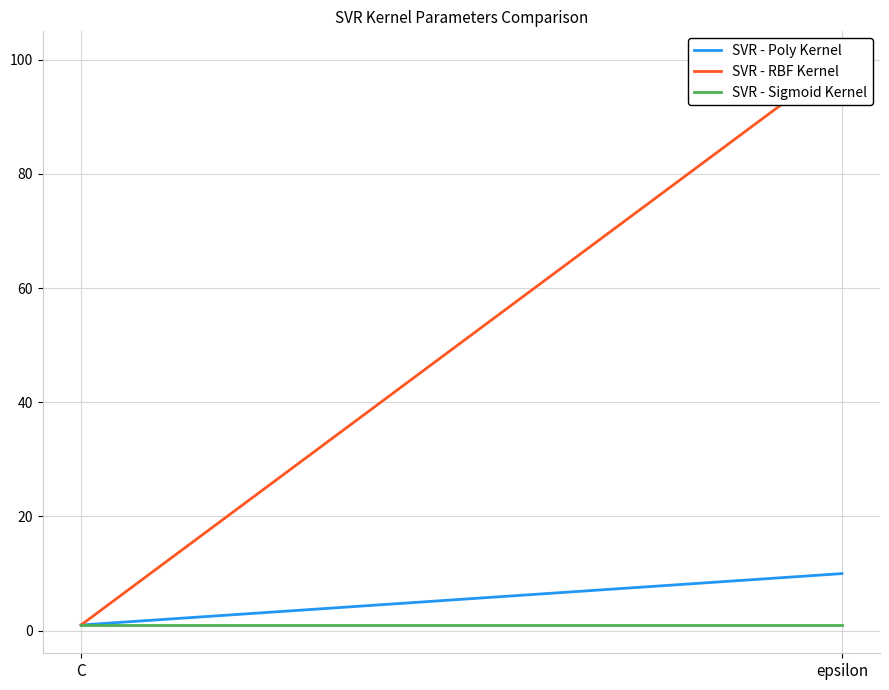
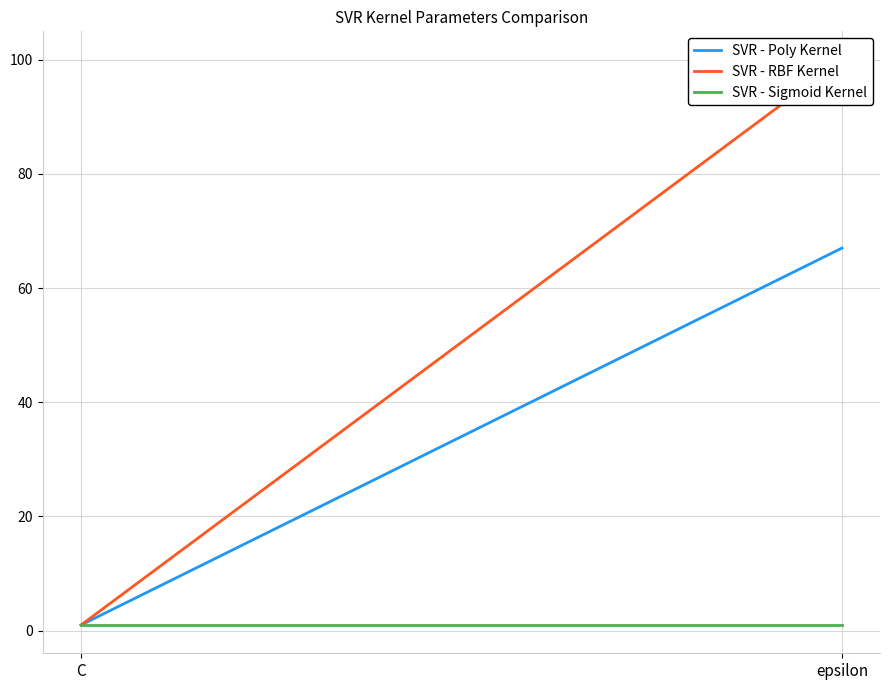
SVR - Poly Kernel, epsilon: 10 -> 67
